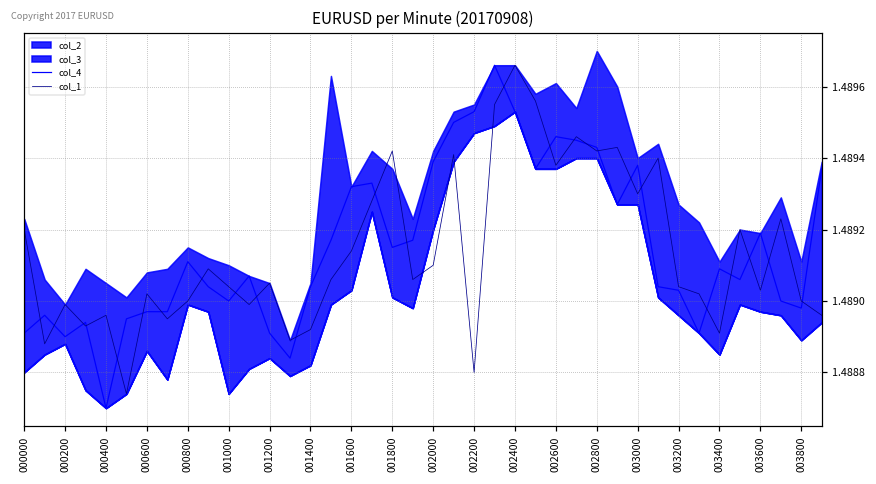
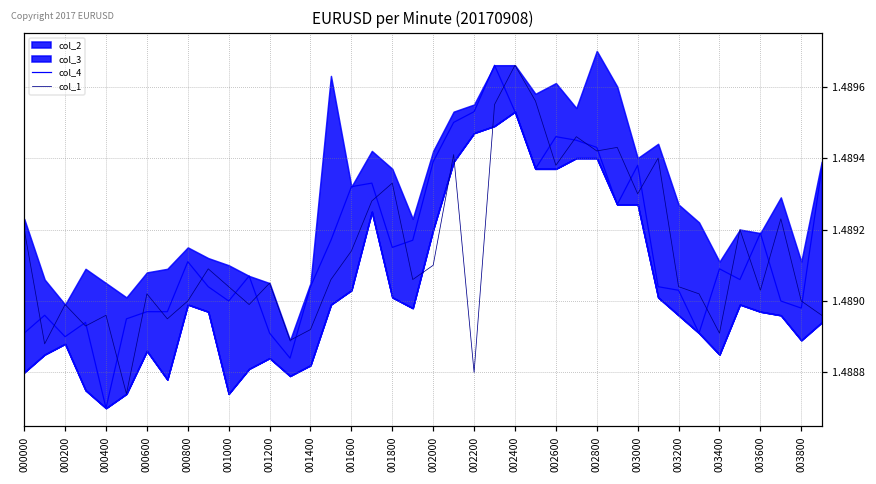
col_1, 001800: 1.48942 -> 1.48933
